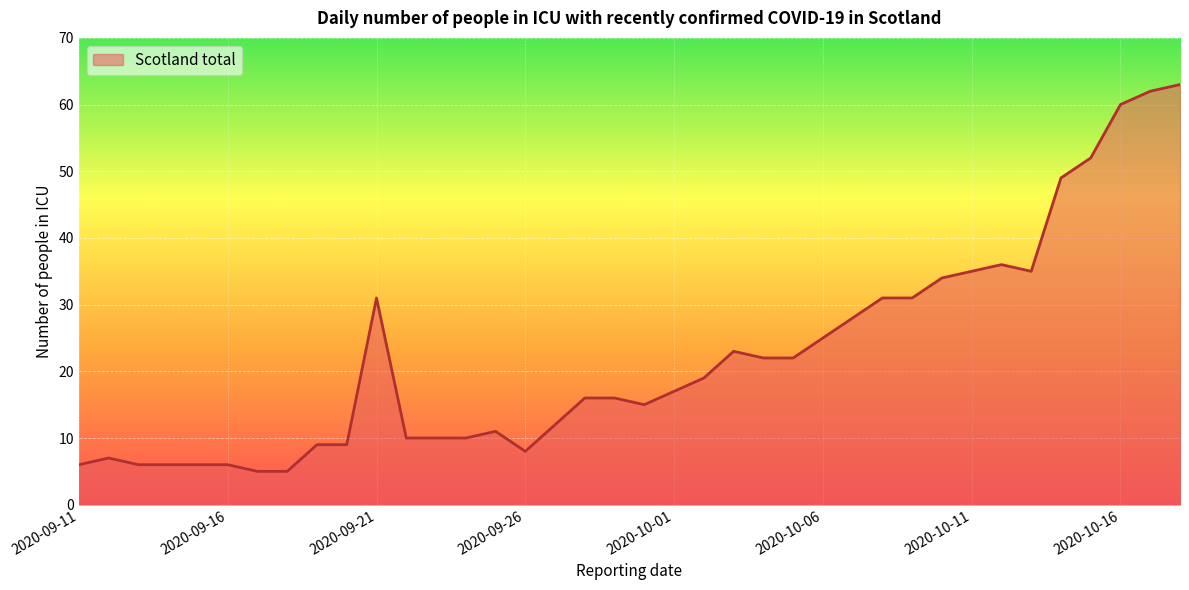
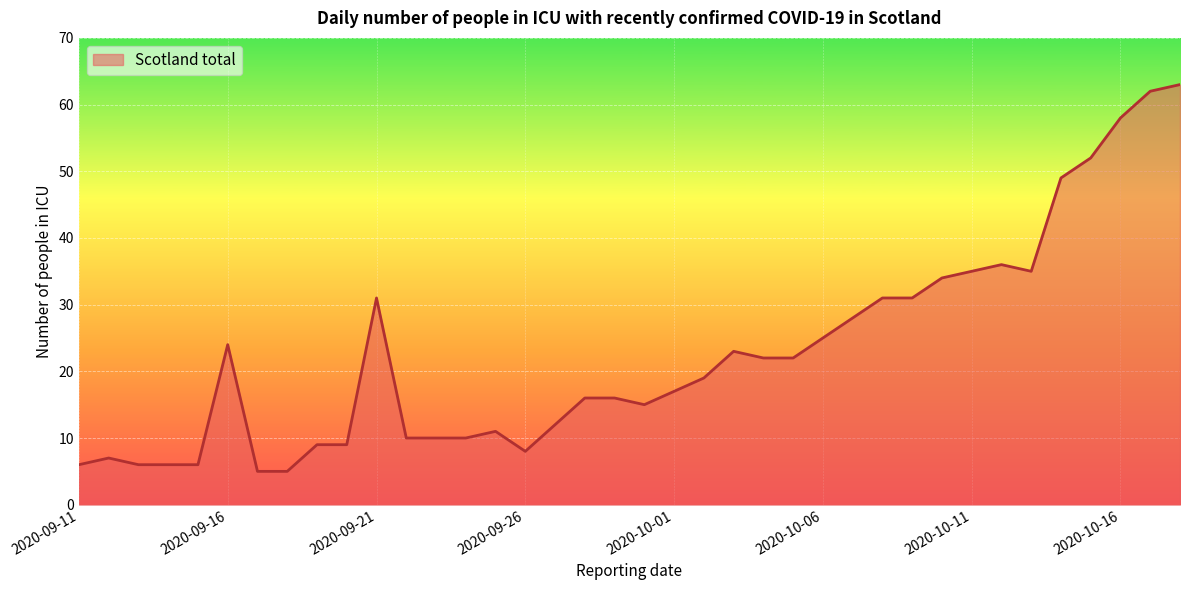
2020-09-16: 6 -> 24
2020-10-16: 60 -> 58
